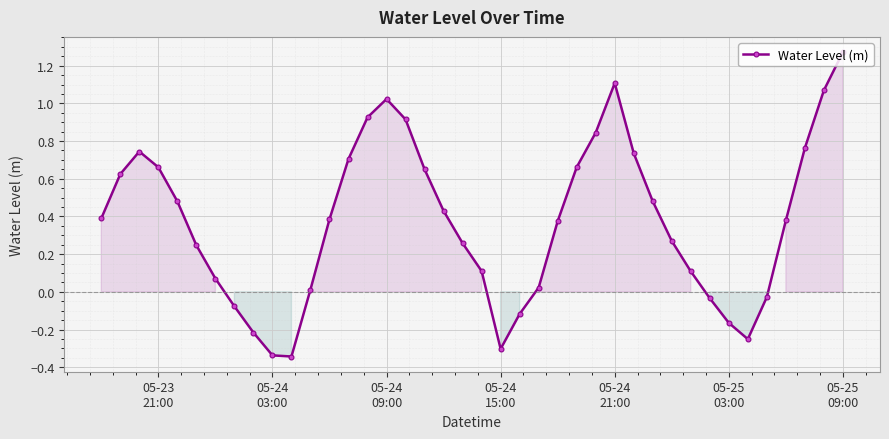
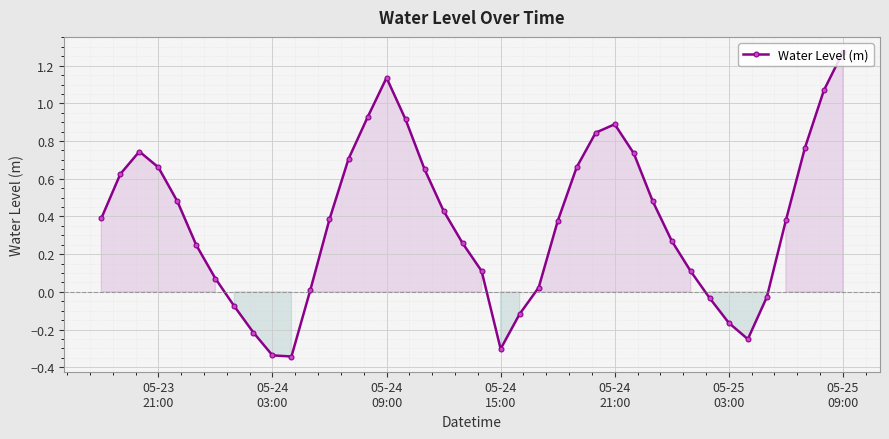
05-24 09:00: 1.02 -> 1.14
05-24 21:00: 1.11 -> 0.89
